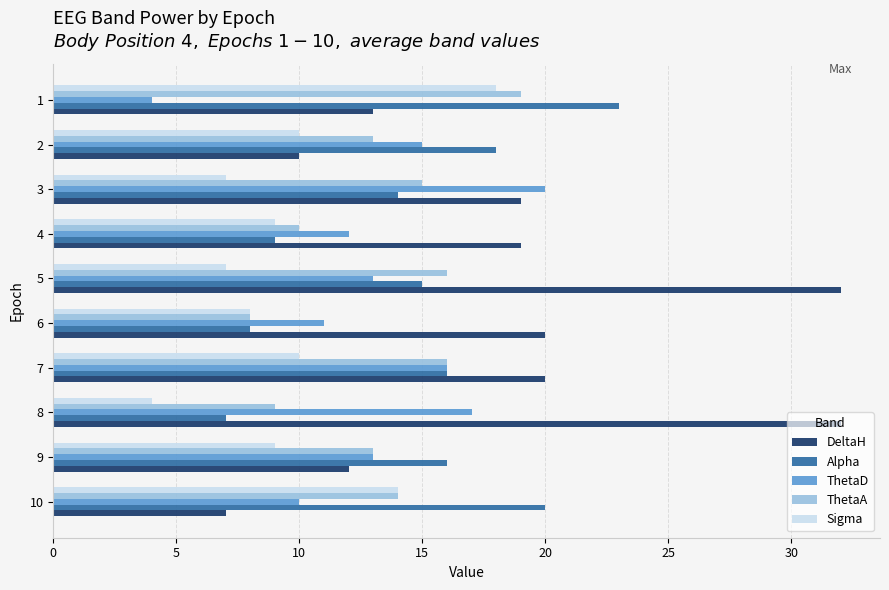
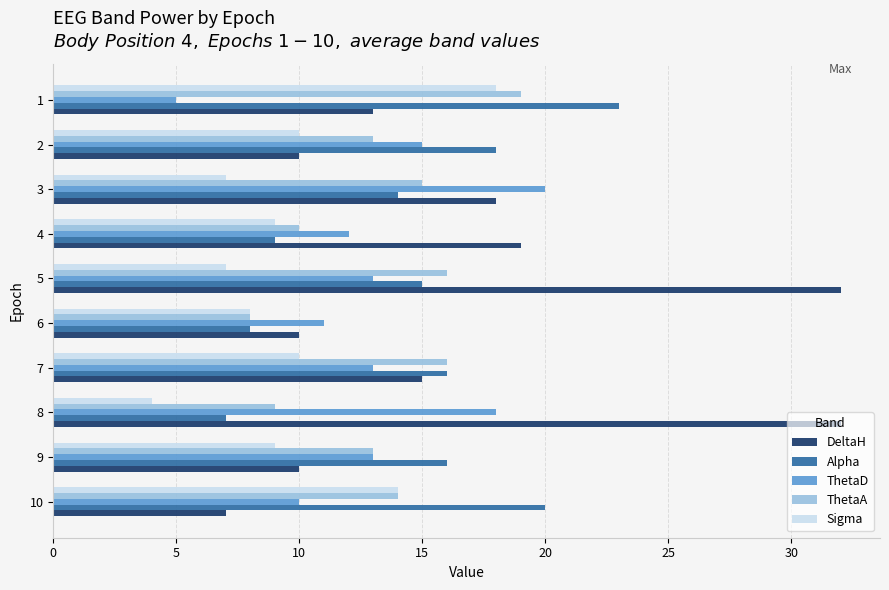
ThetaD, 1: 4 -> 5
DeltaH, 3: 19 -> 18
DeltaH, 6: 20 -> 10
ThetaD, 7: 16 -> 13
DeltaH, 7: 20 -> 15
ThetaD, 8: 17 -> 18
DeltaH, 9: 12 -> 10
